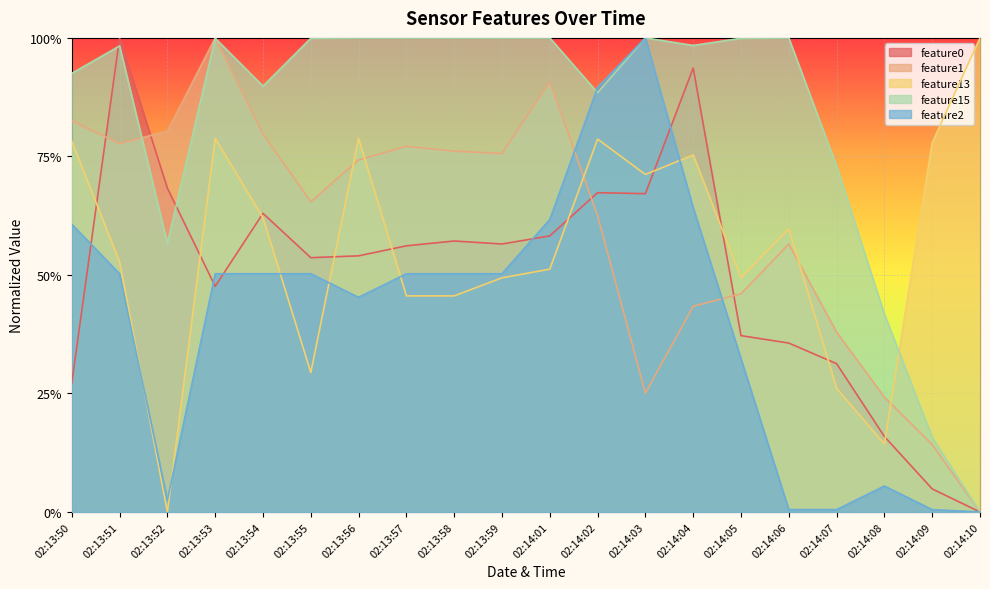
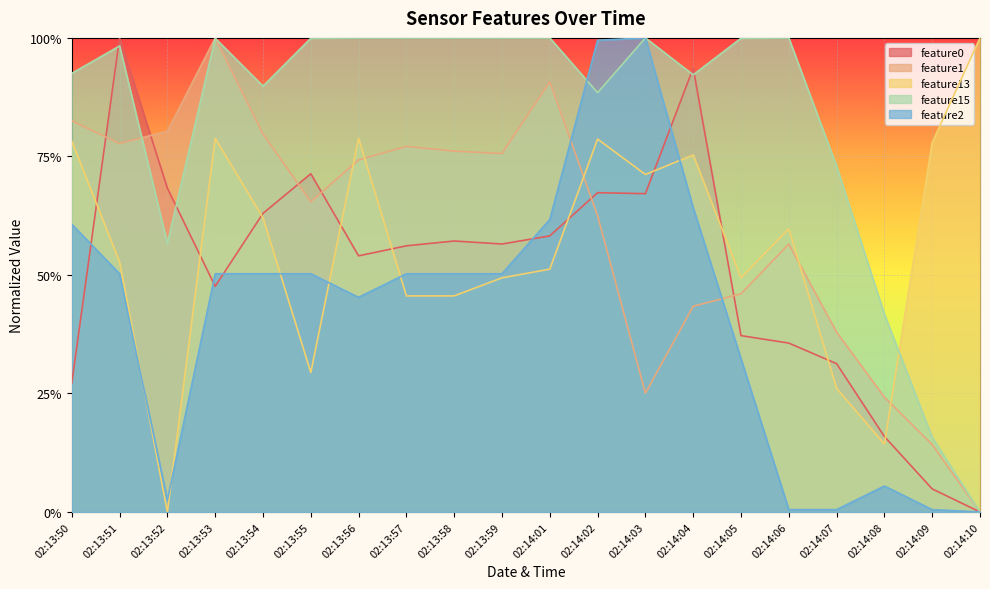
feature0, 02:13:55: 54% -> 71%
feature2, 02:14:02: 90% -> 100%
feature15, 02:14:04: 98% -> 92%
